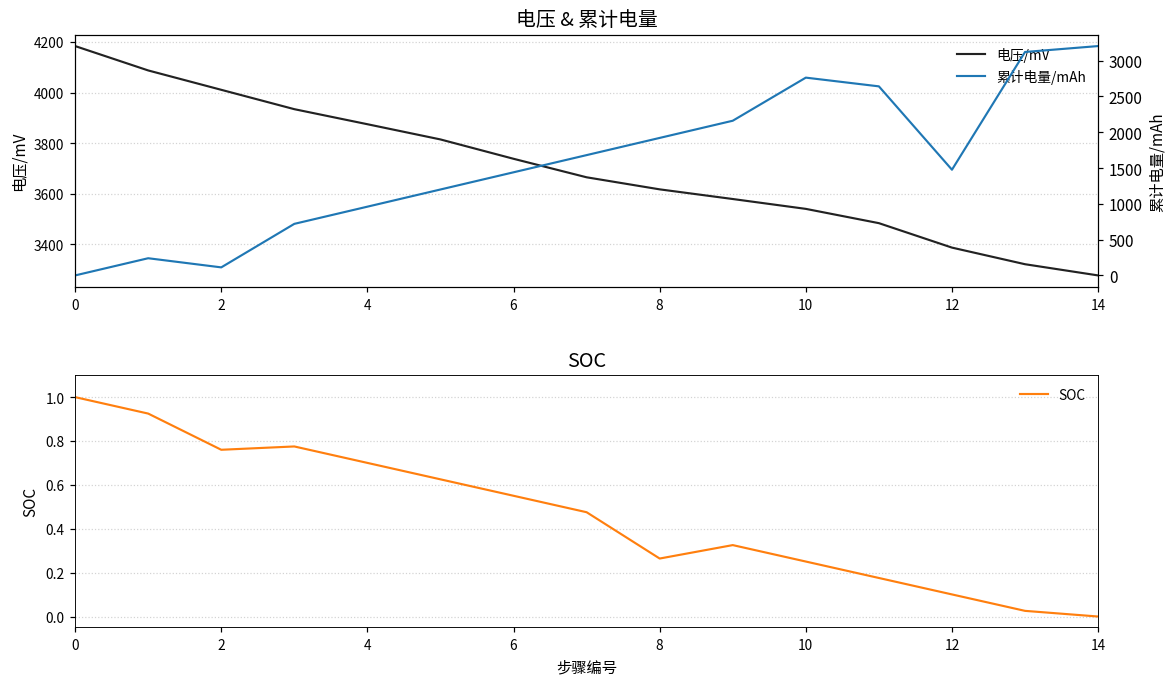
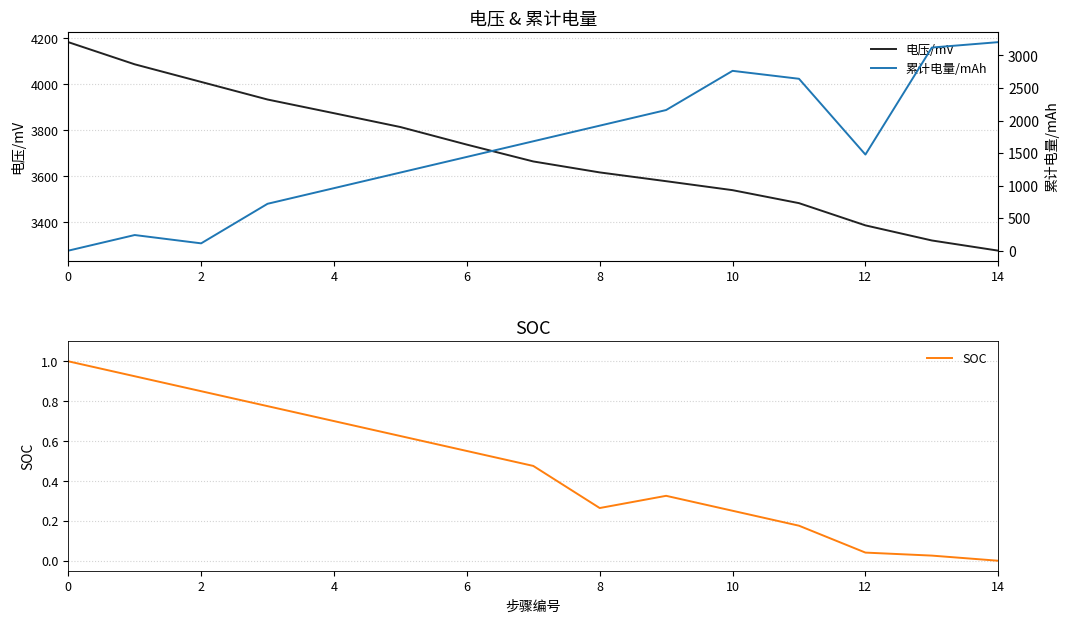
SOC, 2: 0.76 -> 0.85
SOC, 12: 0.10 -> 0.04
